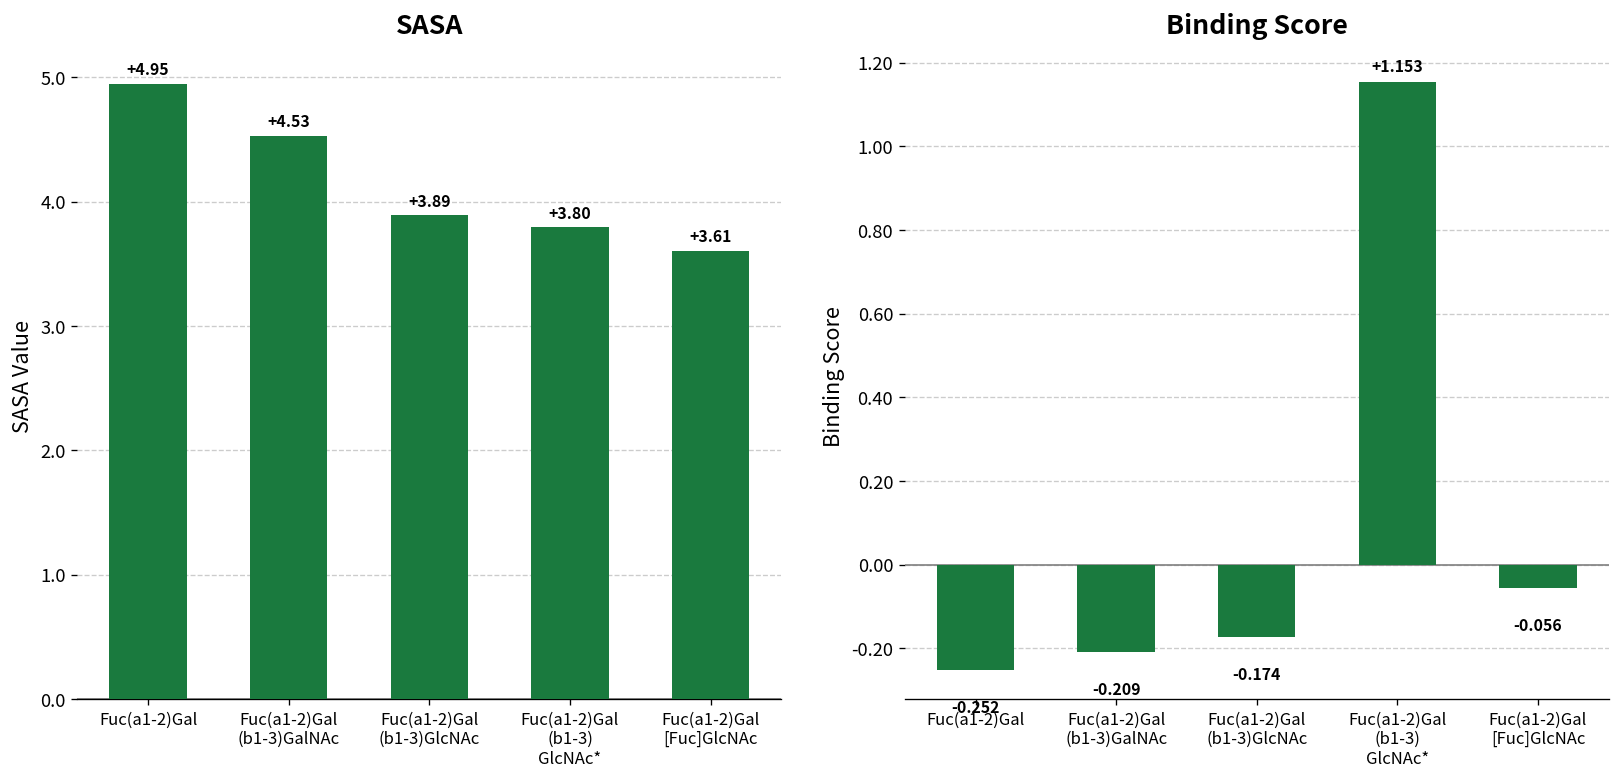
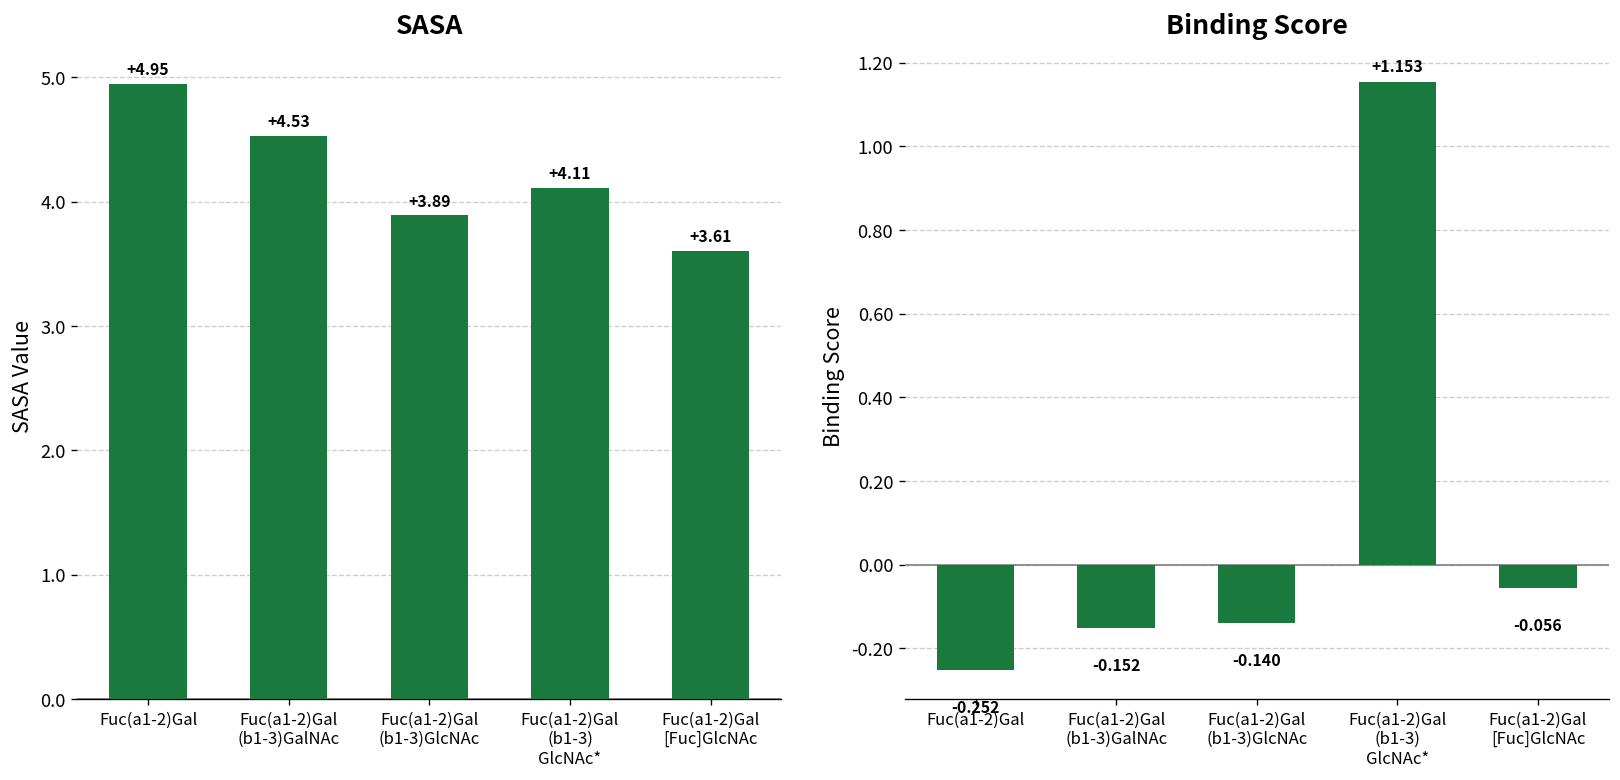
SASA, Fuc(a1-2)Gal (b1-3) GlcNAc*: +3.80 -> +4.11
Binding Score, Fuc(a1-2)Gal (b1-3)GalNAc: -0.209 -> -0.152
Binding Score, Fuc(a1-2)Gal (b1-3)GlcNAc: -0.174 -> -0.140
